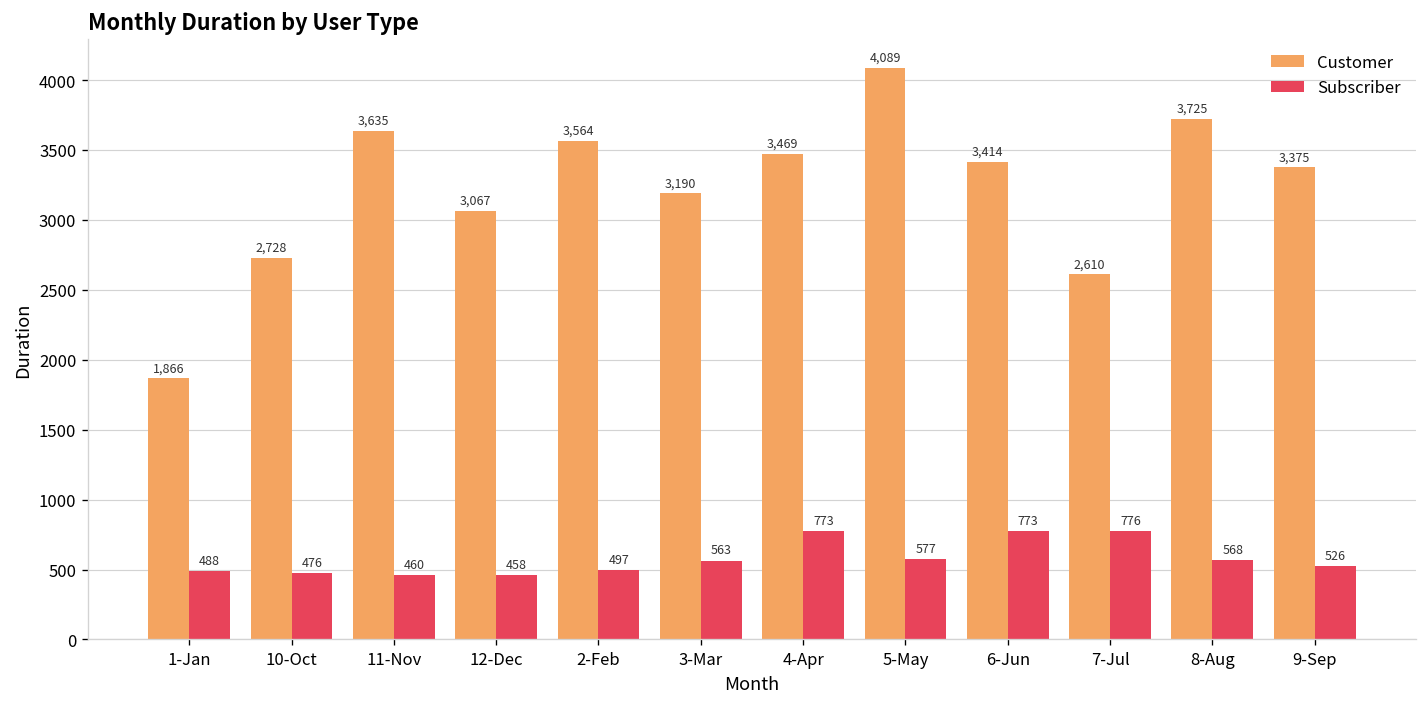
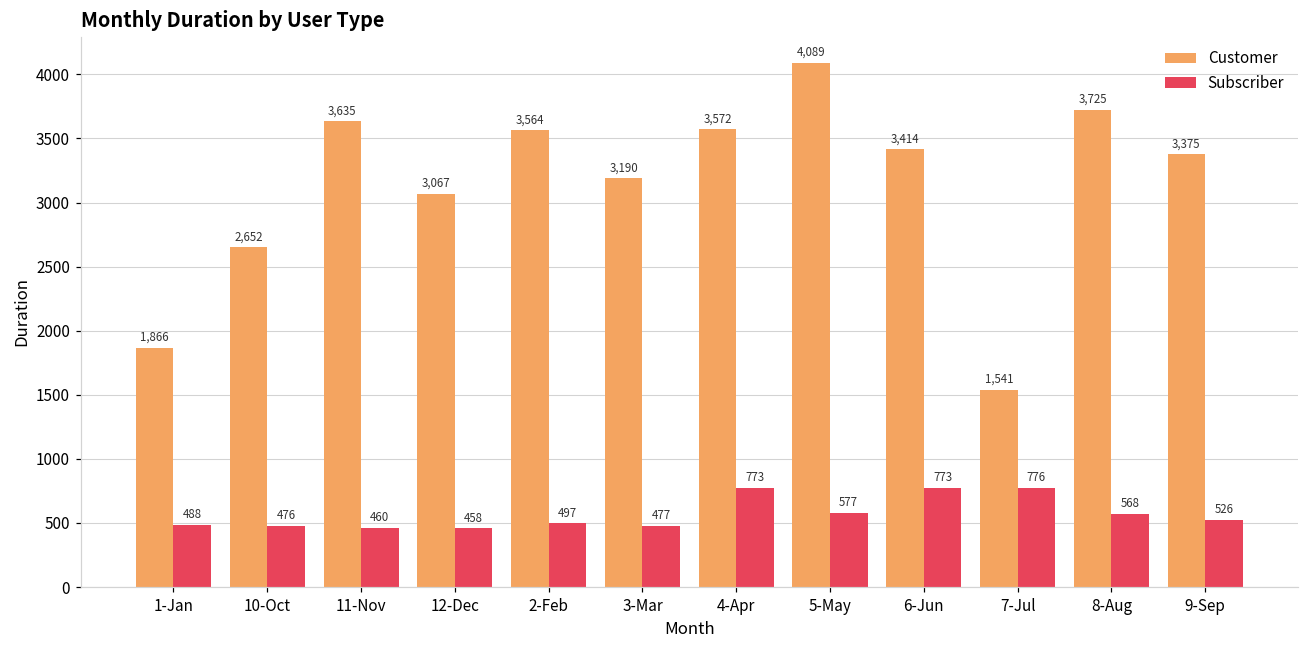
Customer, 10-Oct: 2,728 -> 2,652
Subscriber, 3-Mar: 563 -> 477
Customer, 4-Apr: 3,469 -> 3,572
Customer, 7-Jul: 2,610 -> 1,541
